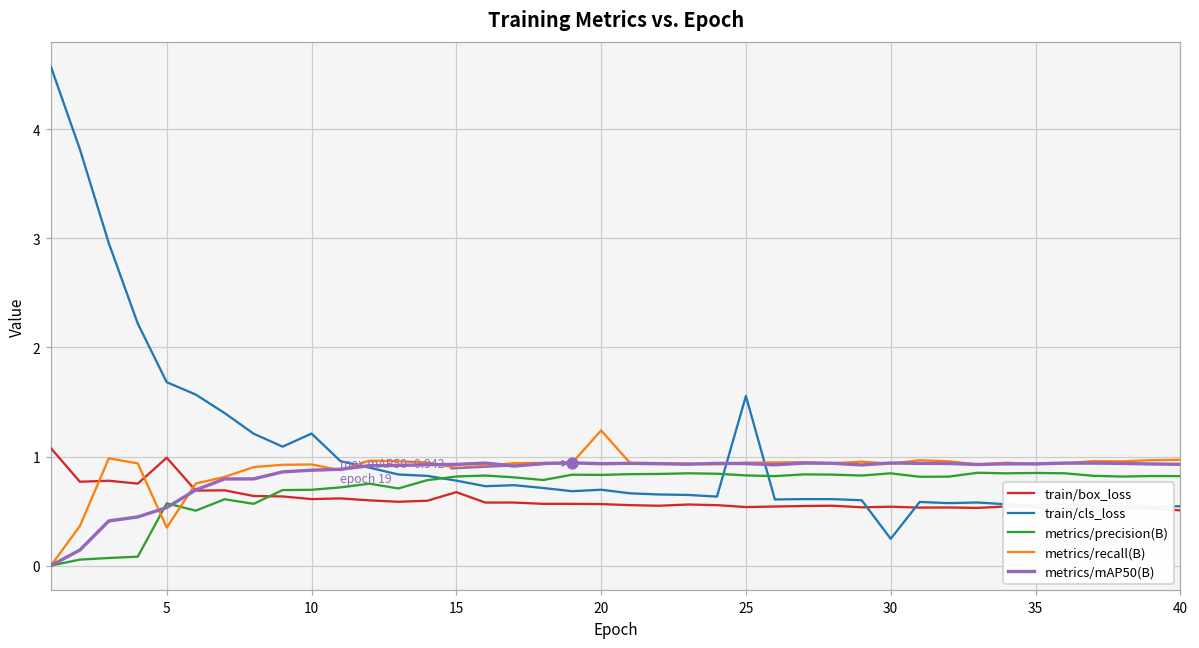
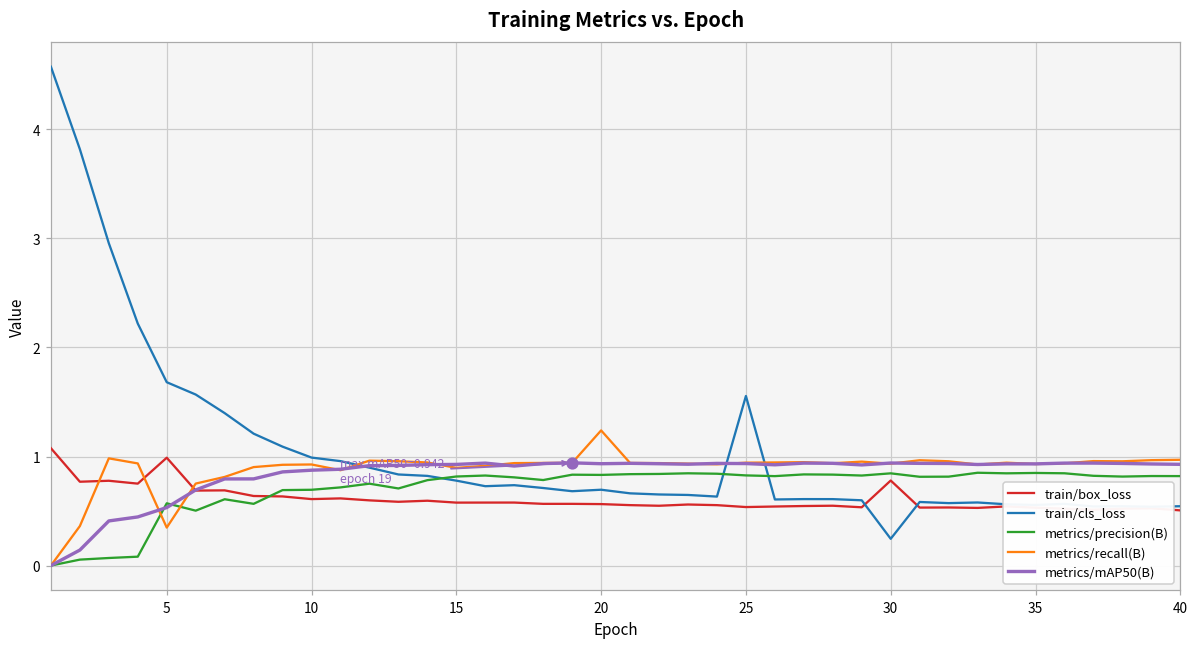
train/cls_loss, 10: 1.2 -> 1.0
train/box_loss, 15: 0.7 -> 0.6
train/box_loss, 30: 0.5 -> 0.8
